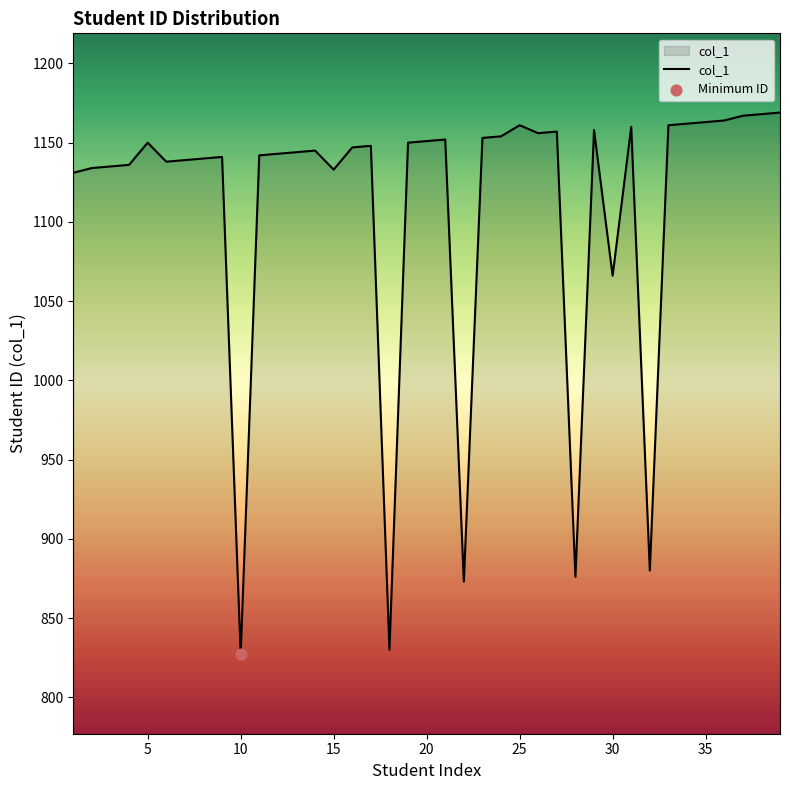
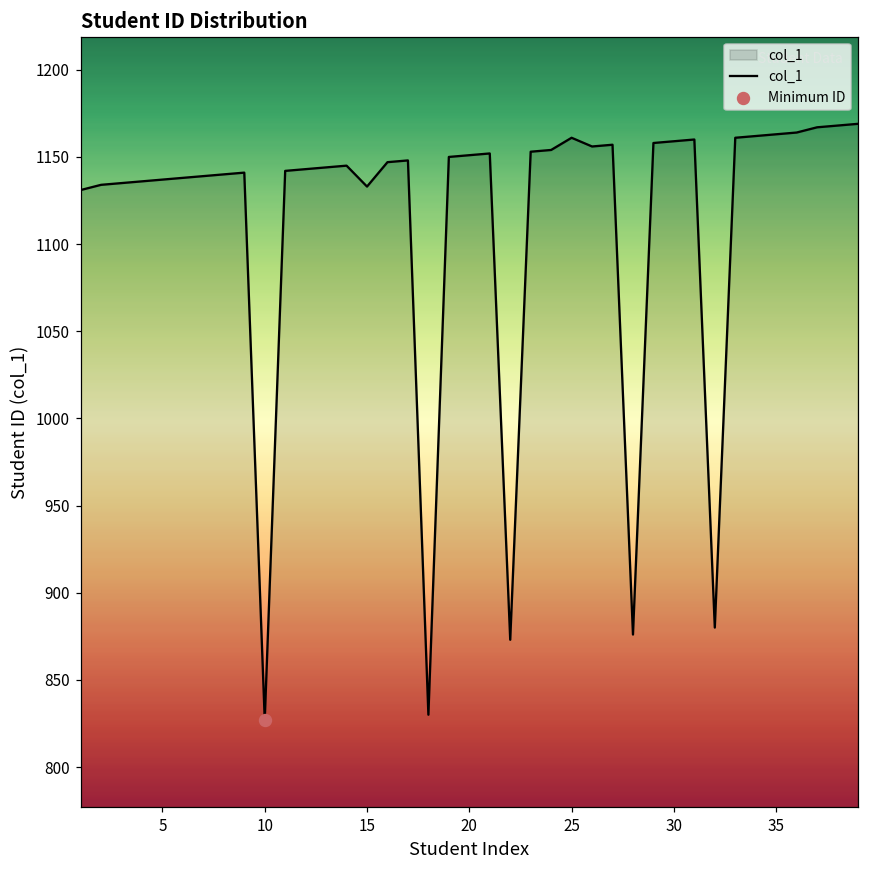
col_1, 5: 1150 -> 1137
col_1, 30: 1066 -> 1159
